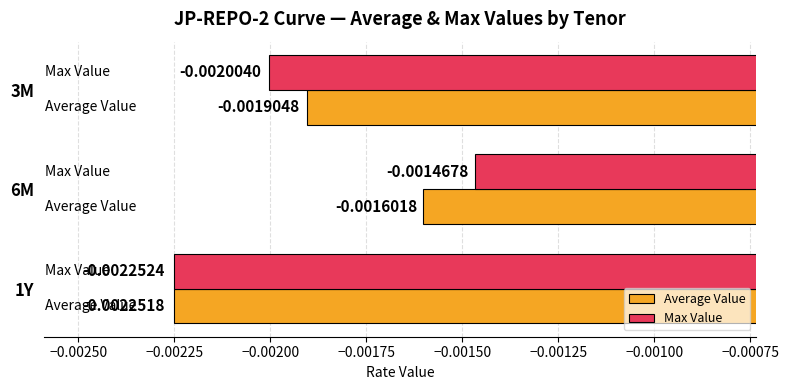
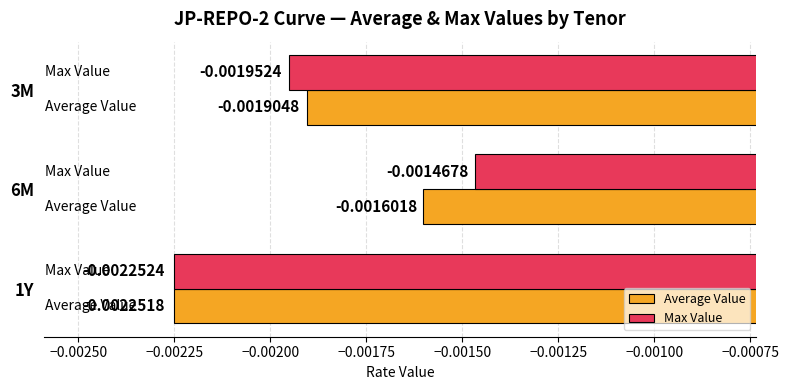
Max Value, 3M: -0.0020040 -> -0.0019524
